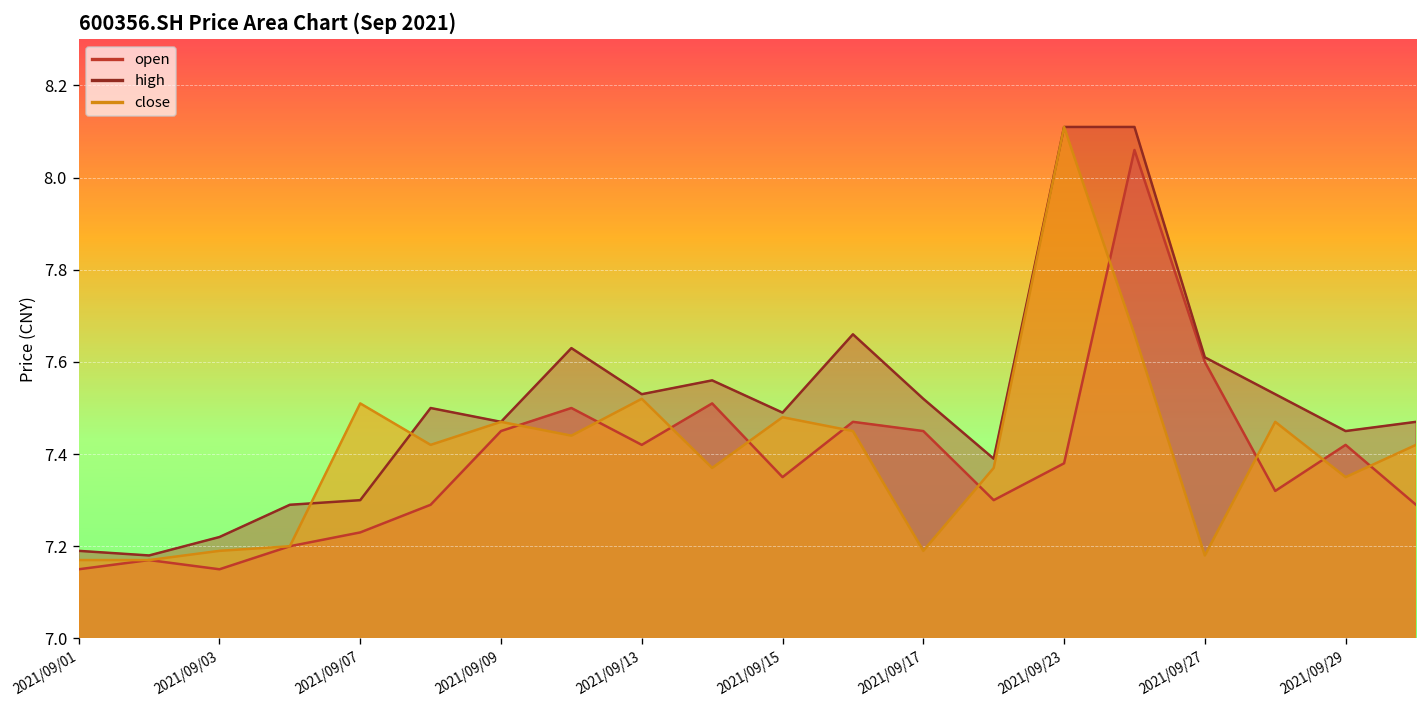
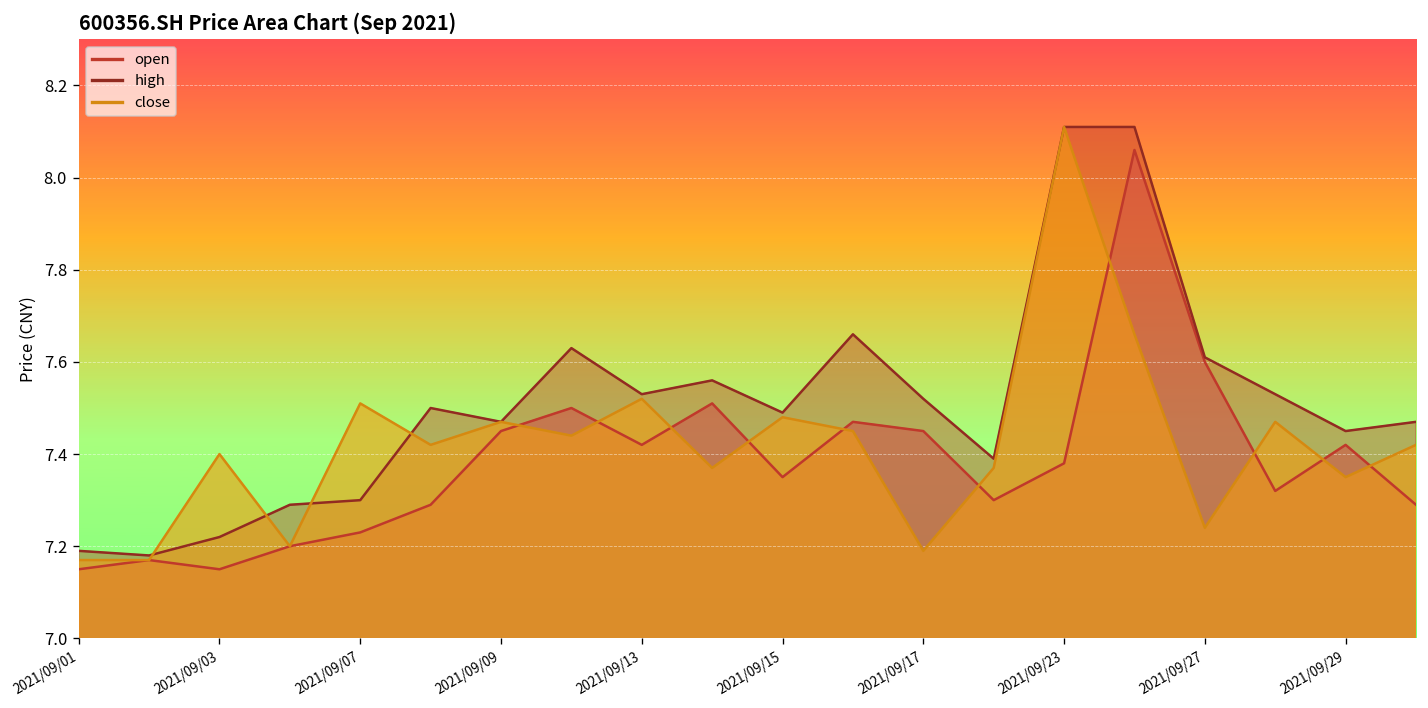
close, 2021/09/03: 7.19 -> 7.40
close, 2021/09/27: 7.18 -> 7.24
